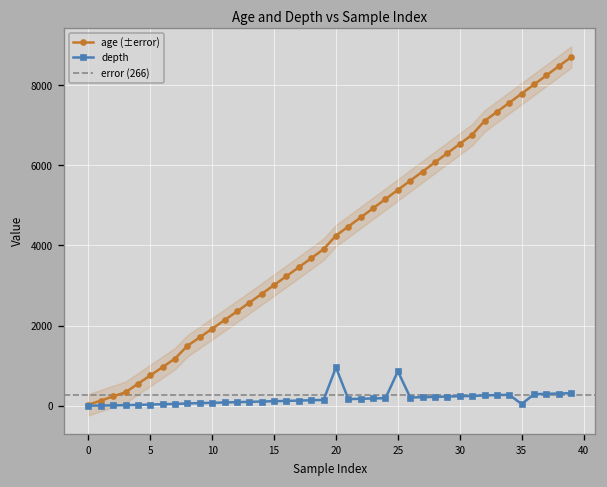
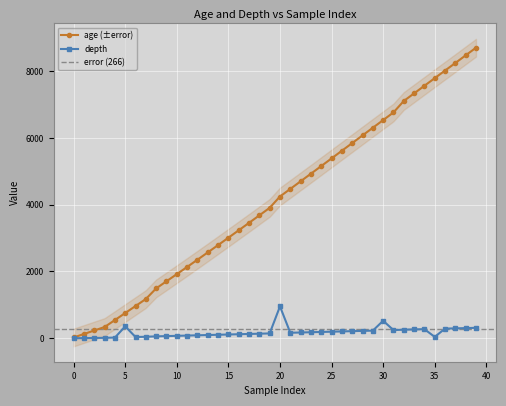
depth, 5: 0 -> 400
depth, 25: 900 -> 200
depth, 30: 200 -> 500
